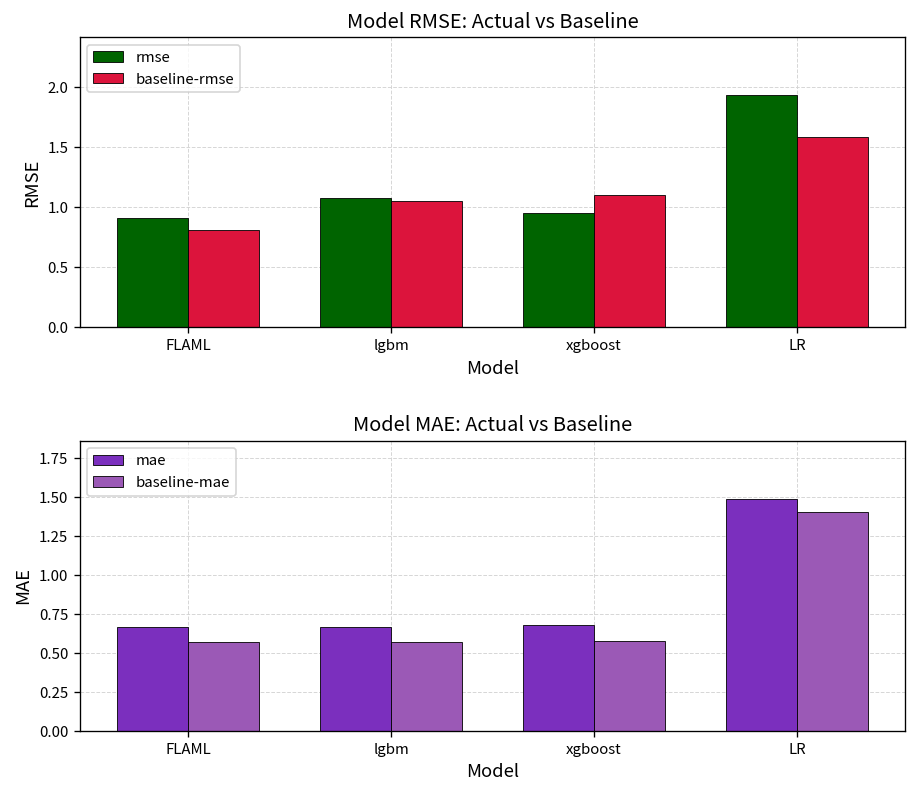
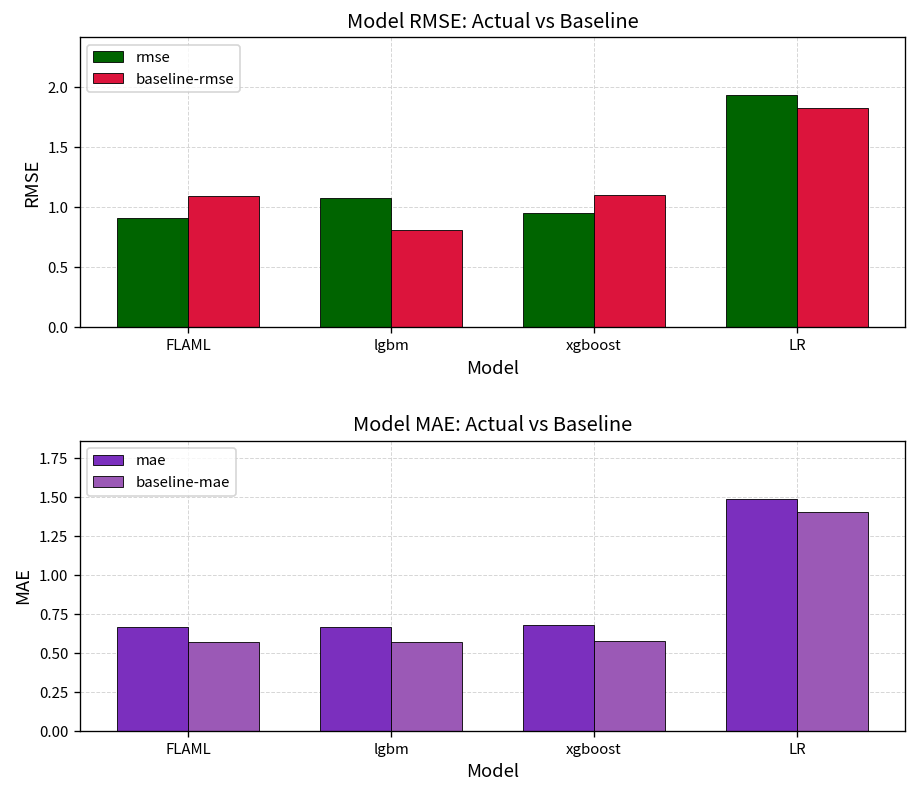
Model RMSE: Actual vs Baseline, baseline-rmse, FLAML: 0.81 -> 1.09
Model RMSE: Actual vs Baseline, baseline-rmse, lgbm: 1.05 -> 0.81
Model RMSE: Actual vs Baseline, baseline-rmse, LR: 1.59 -> 1.82
